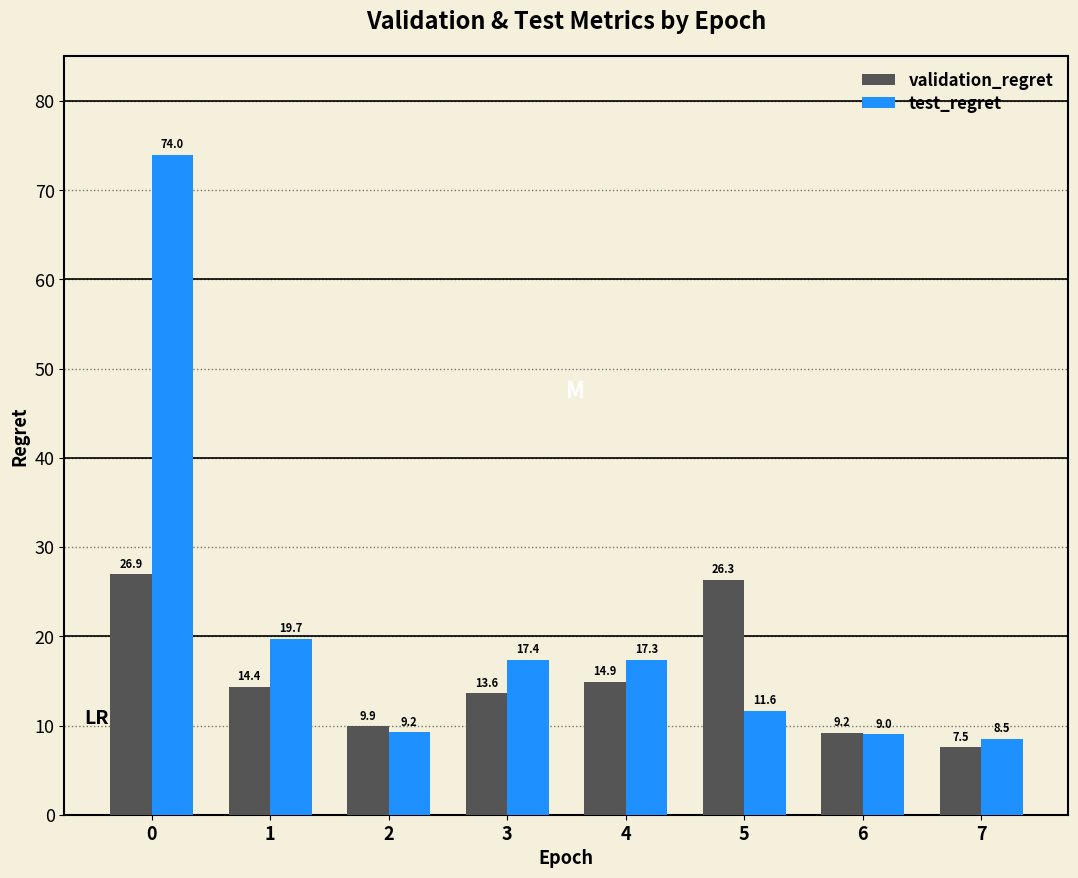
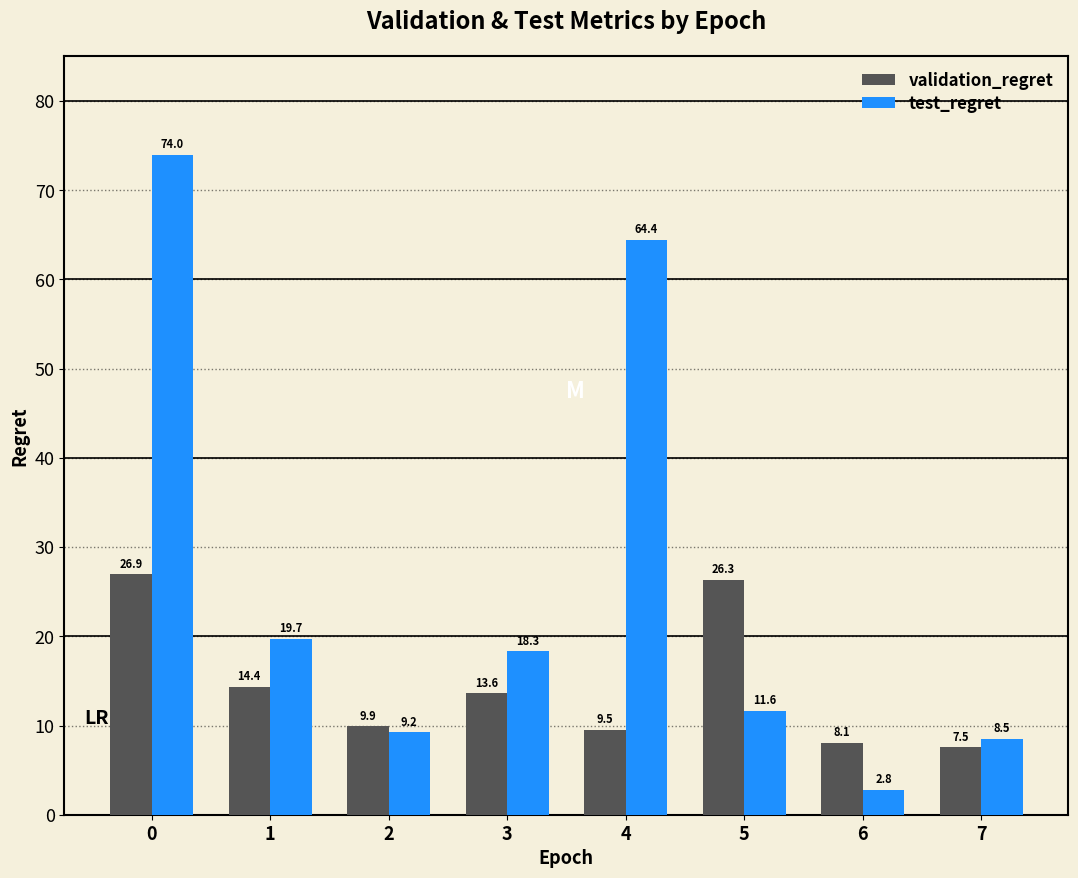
test_regret, 3: 17.4 -> 18.3
validation_regret, 4: 14.9 -> 9.5
test_regret, 4: 17.3 -> 64.4
validation_regret, 6: 9.2 -> 8.1
test_regret, 6: 9.0 -> 2.8
